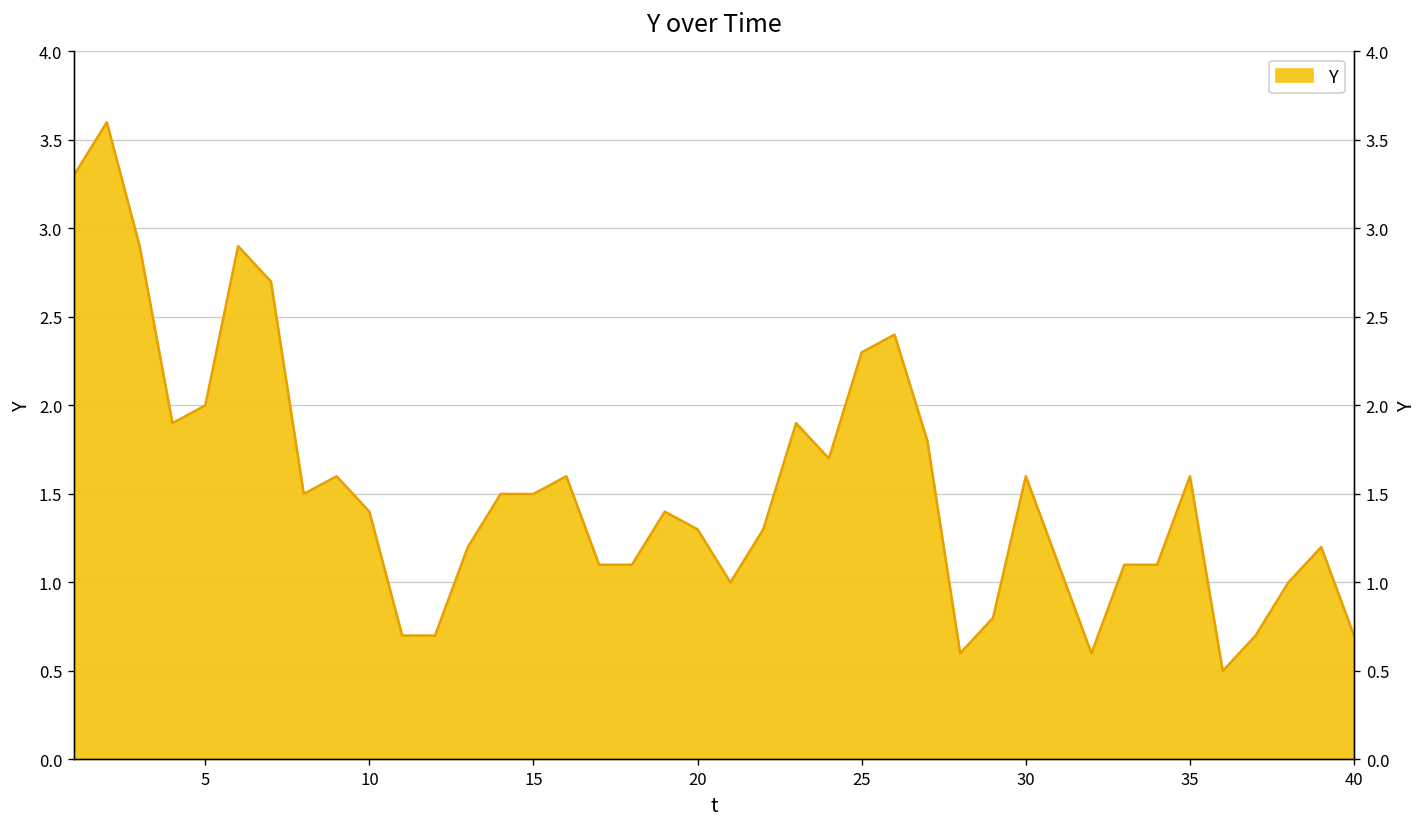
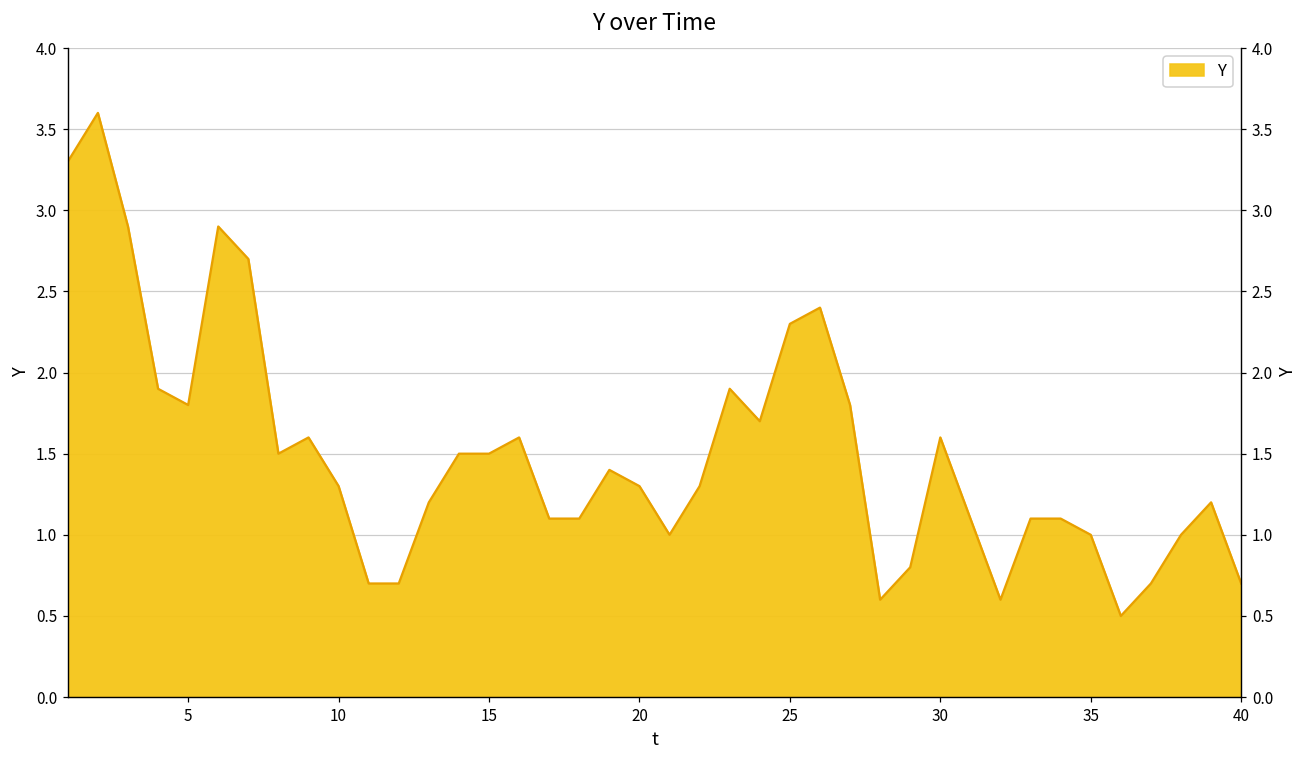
5: 2.0 -> 1.8
10: 1.4 -> 1.3
35: 1.6 -> 1.0
